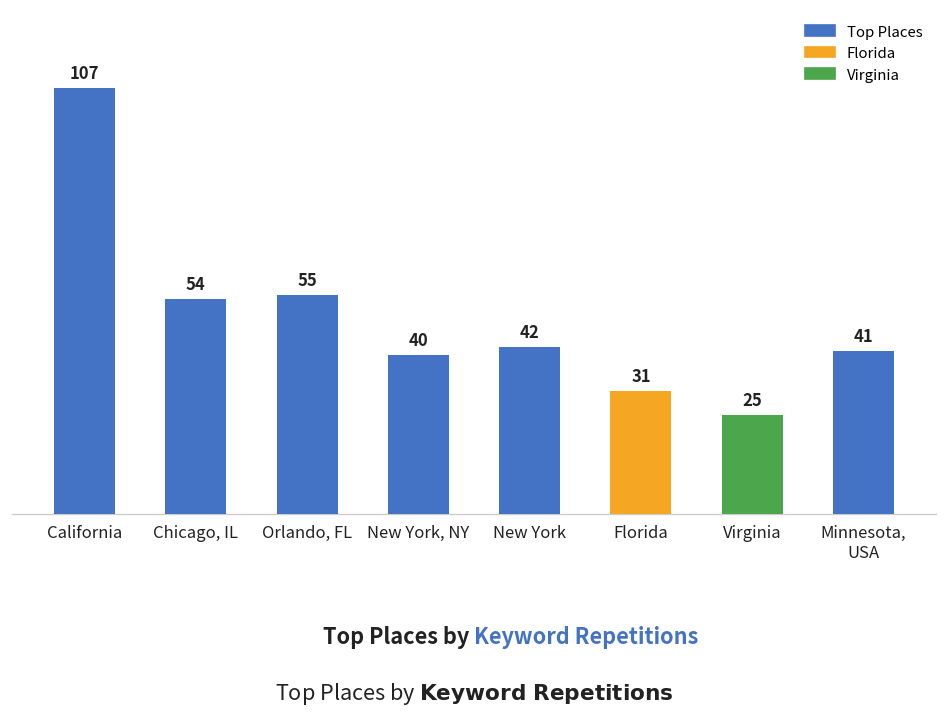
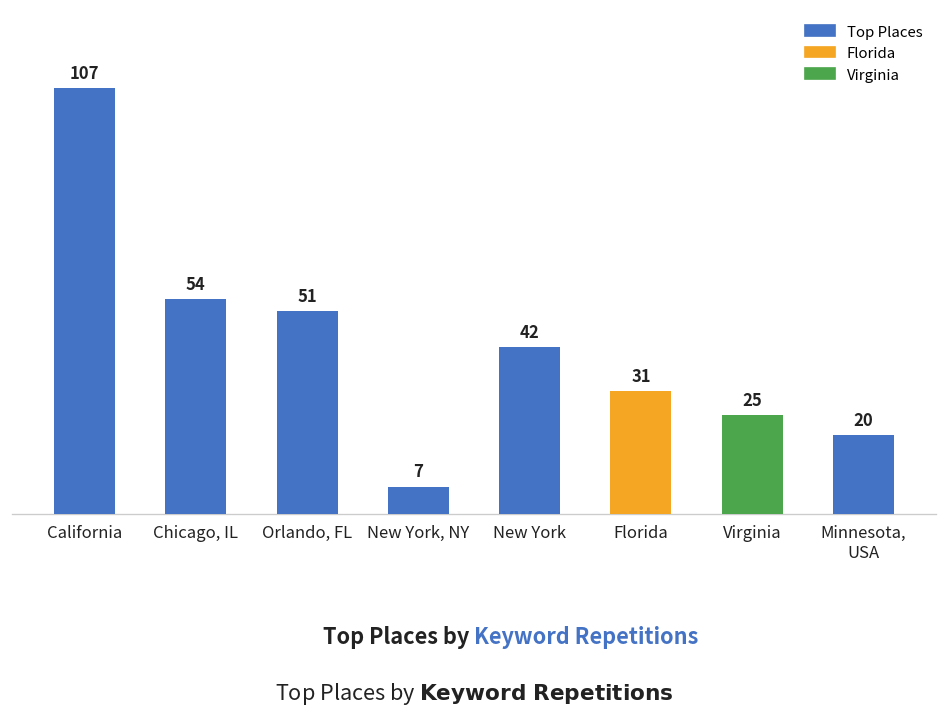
Orlando, FL: 55 -> 51
New York, NY: 40 -> 7
Minnesota, USA: 41 -> 20
